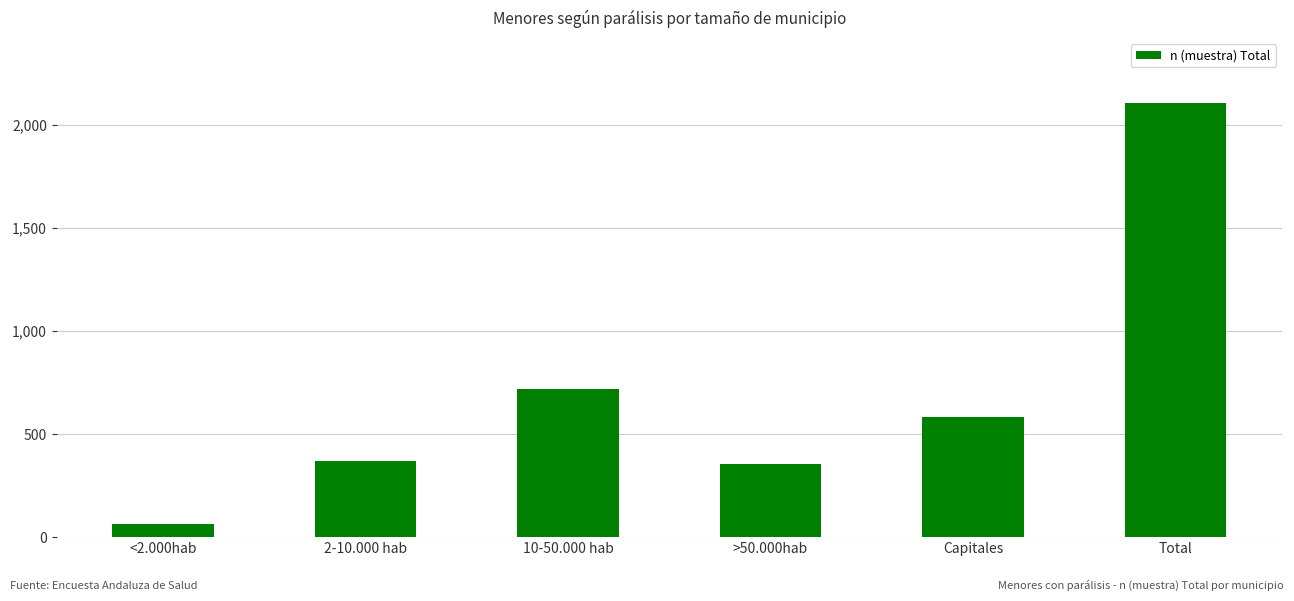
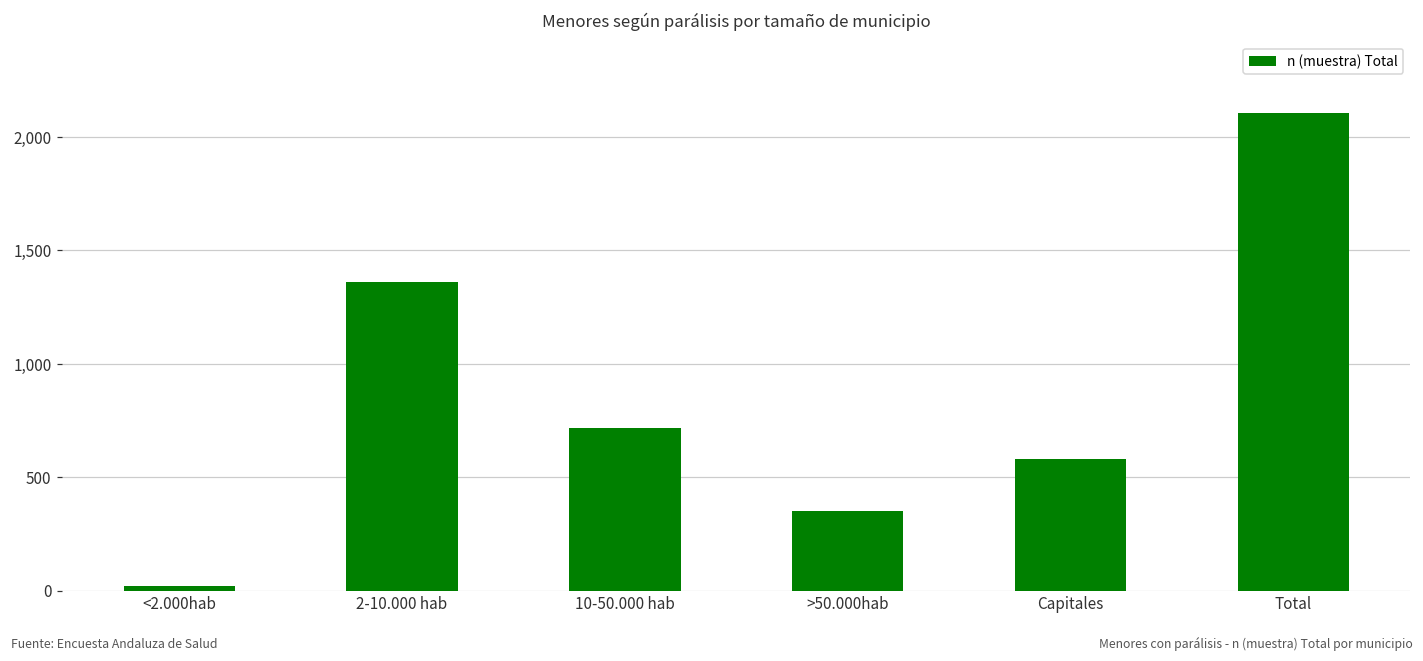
<2.000hab: 60 -> 20
2-10.000 hab: 370 -> 1,360
